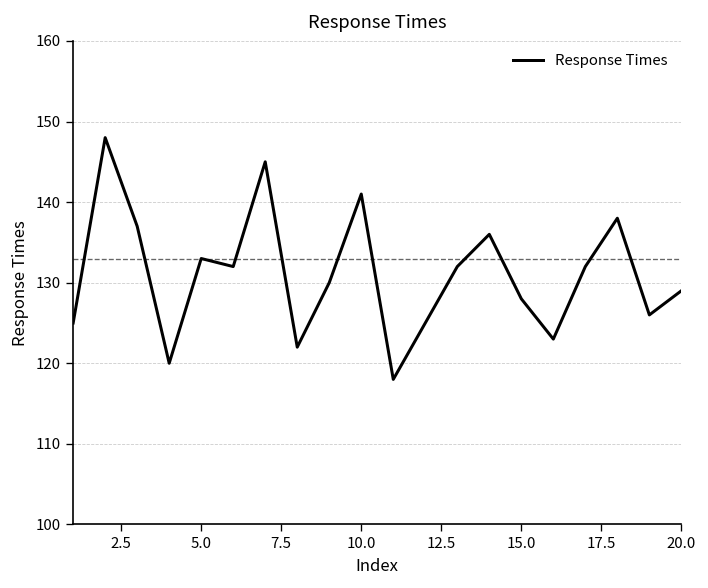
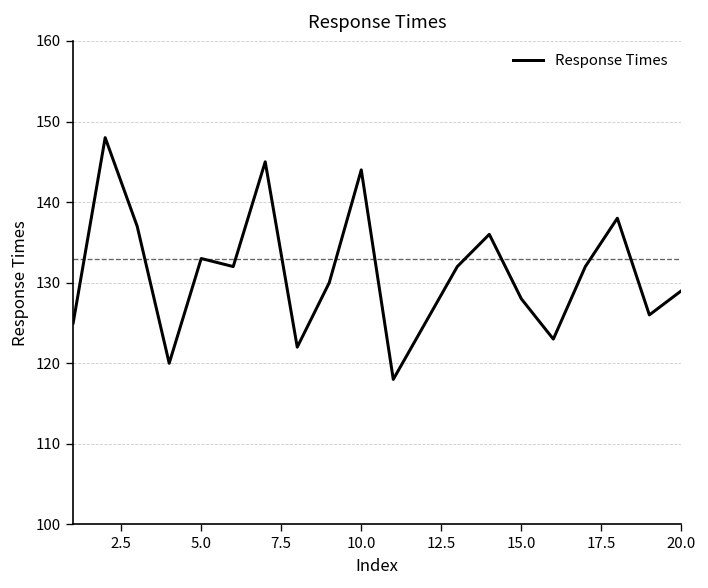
10.0: 141 -> 144
